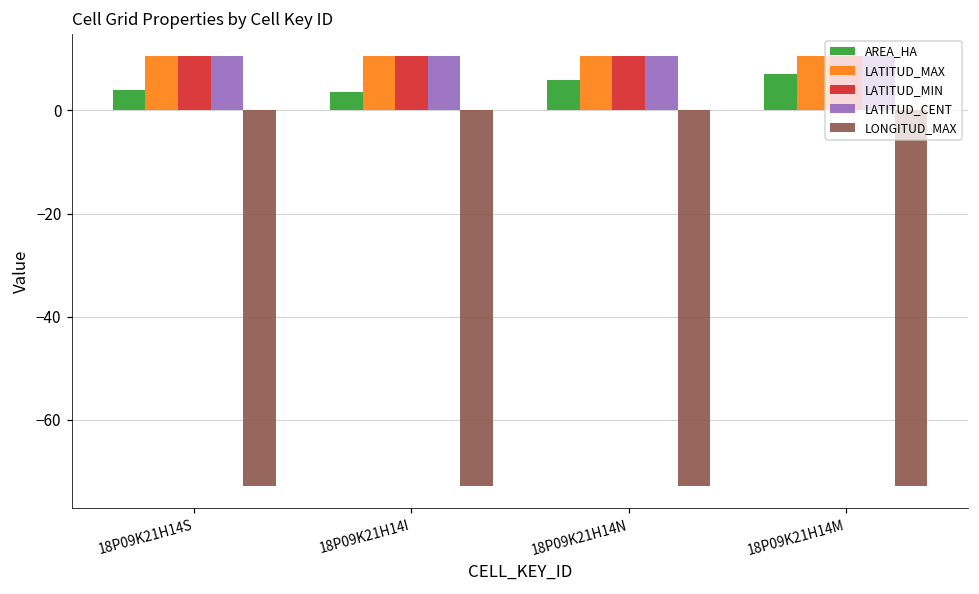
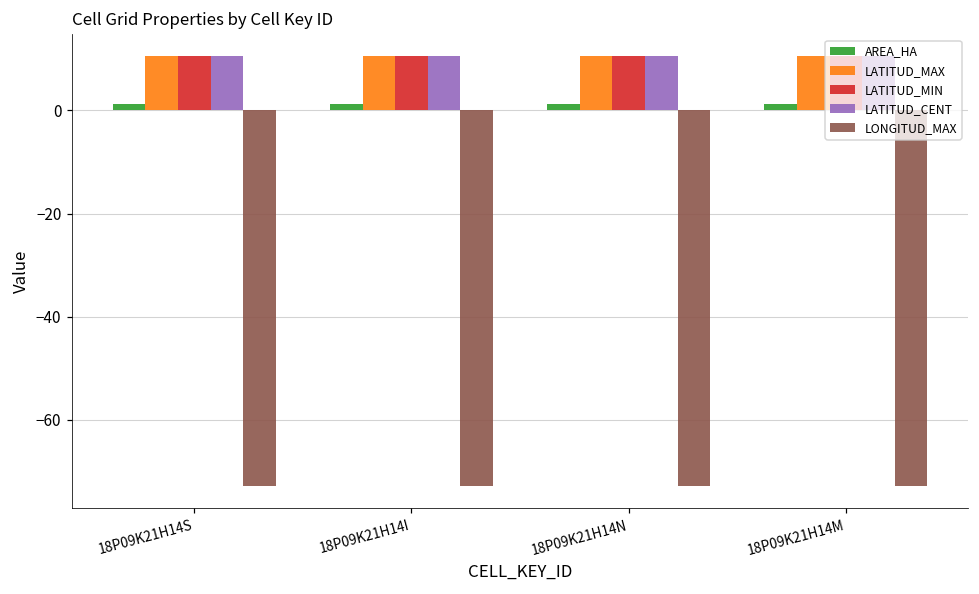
AREA_HA, 18P09K21H14S: 4 -> 1
AREA_HA, 18P09K21H14I: 4 -> 1
AREA_HA, 18P09K21H14N: 6 -> 1
AREA_HA, 18P09K21H14M: 7 -> 1
